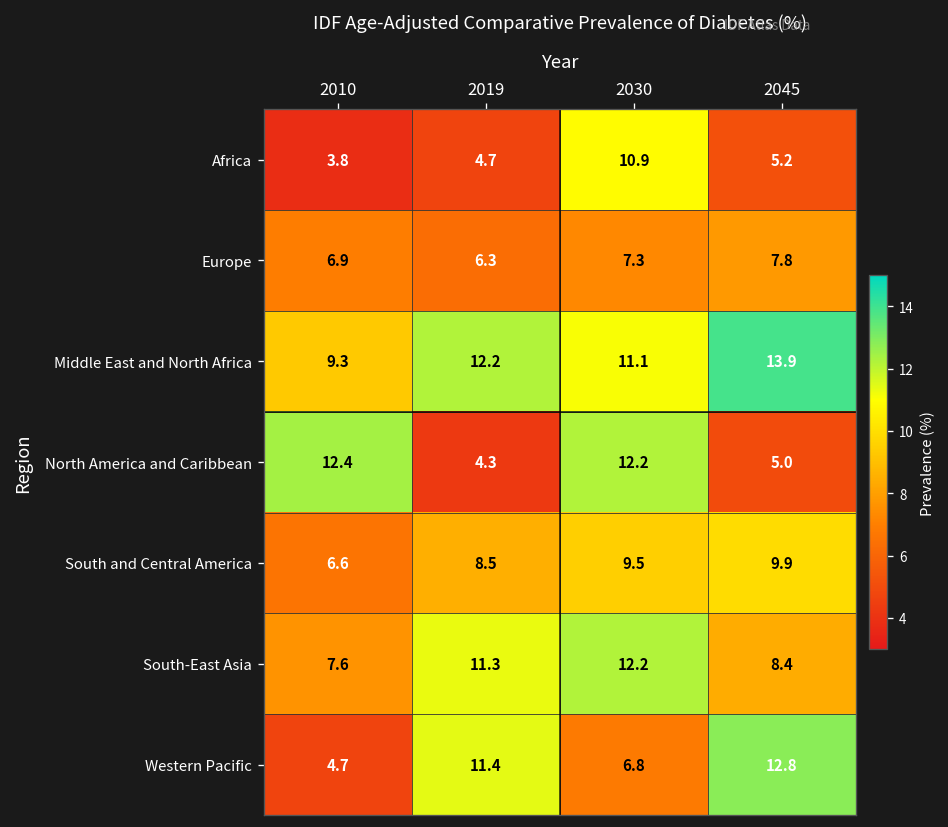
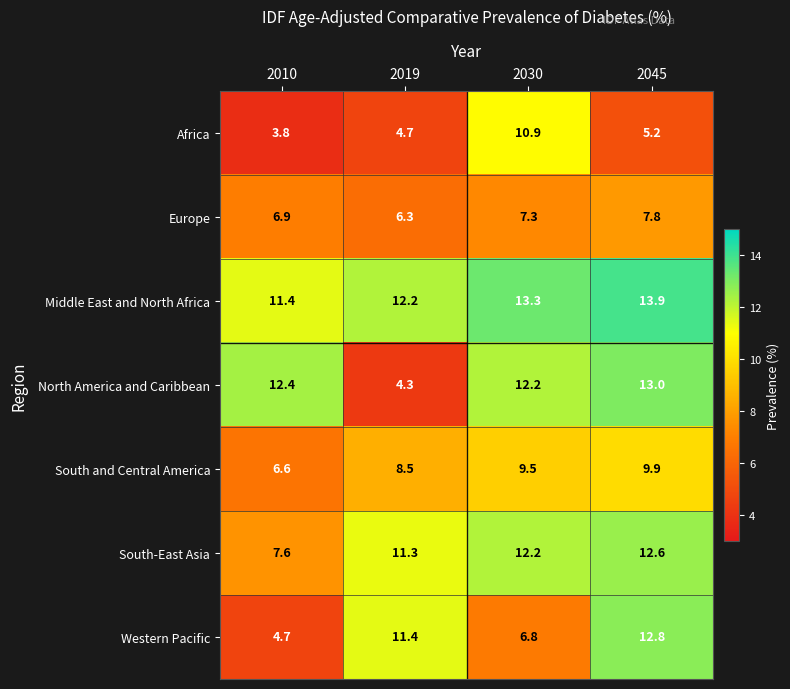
Middle East and North Africa, 2010: 9.3 -> 11.4
Middle East and North Africa, 2030: 11.1 -> 13.3
North America and Caribbean, 2045: 5.0 -> 13.0
South-East Asia, 2045: 8.4 -> 12.6
